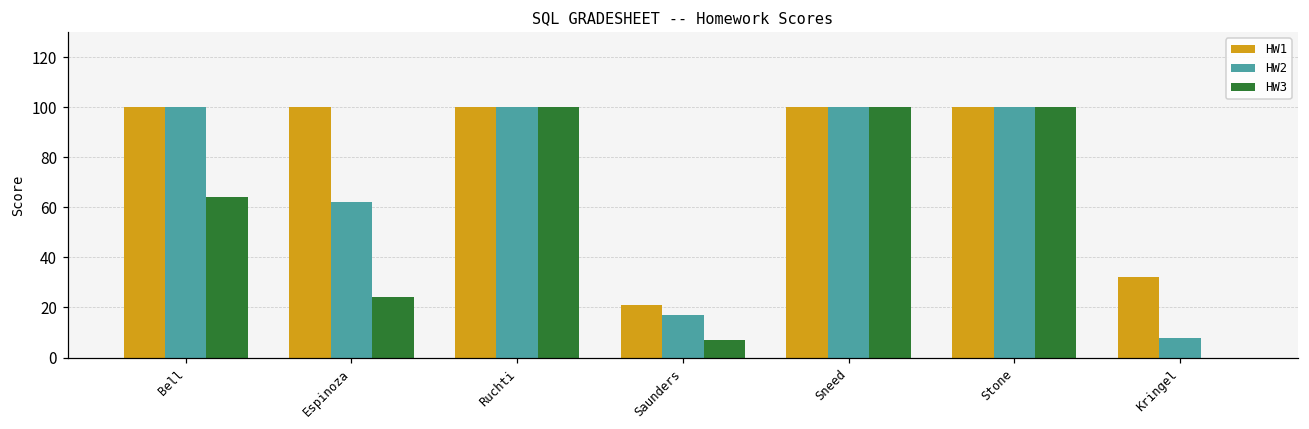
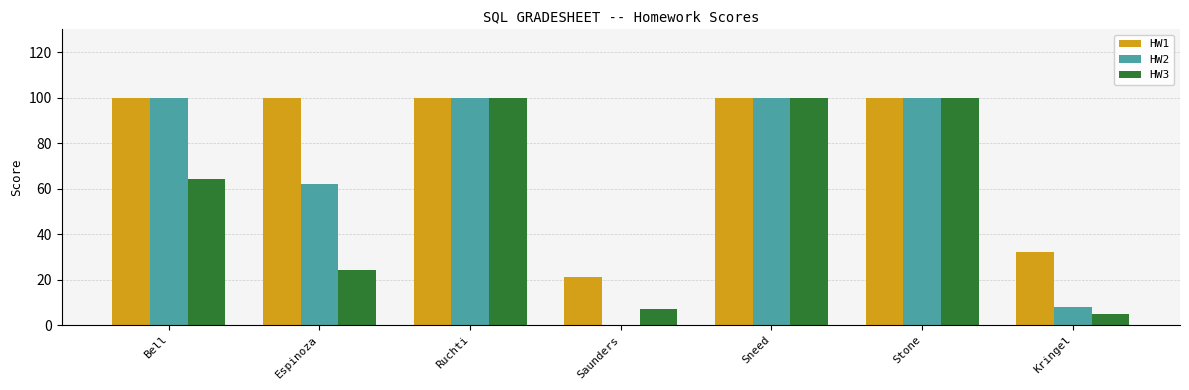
HW2, Saunders: 17 -> 0
HW3, Kringel: 0 -> 5
